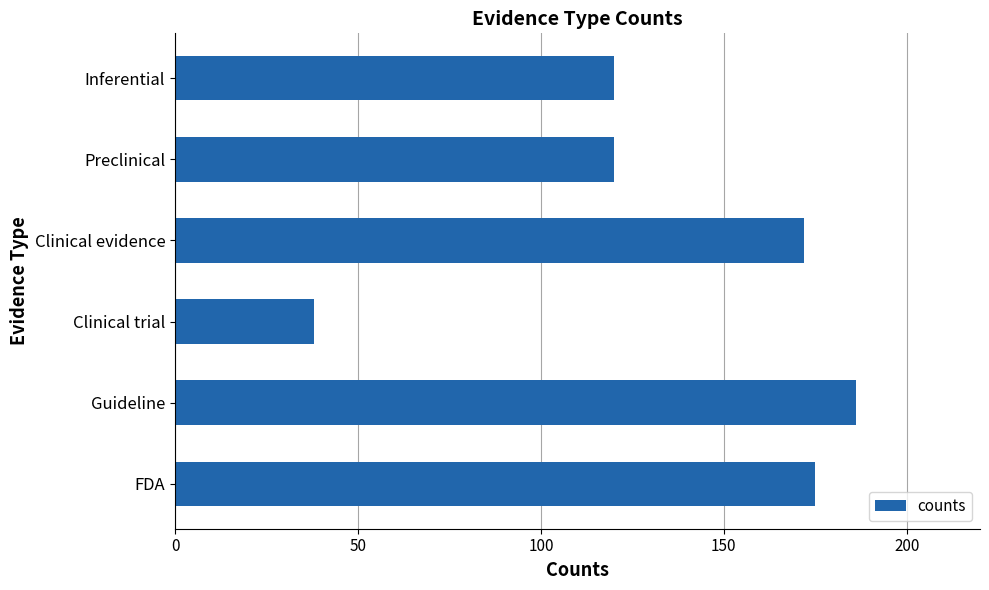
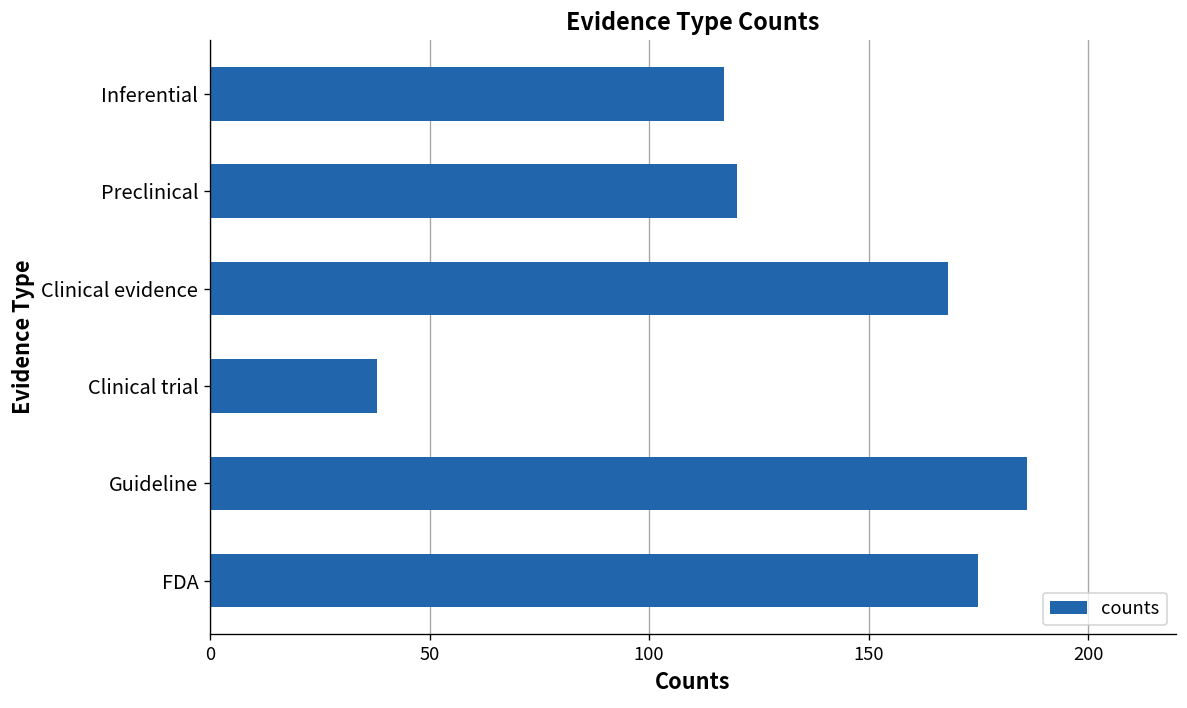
Inferential: 120 -> 117
Clinical evidence: 172 -> 168
